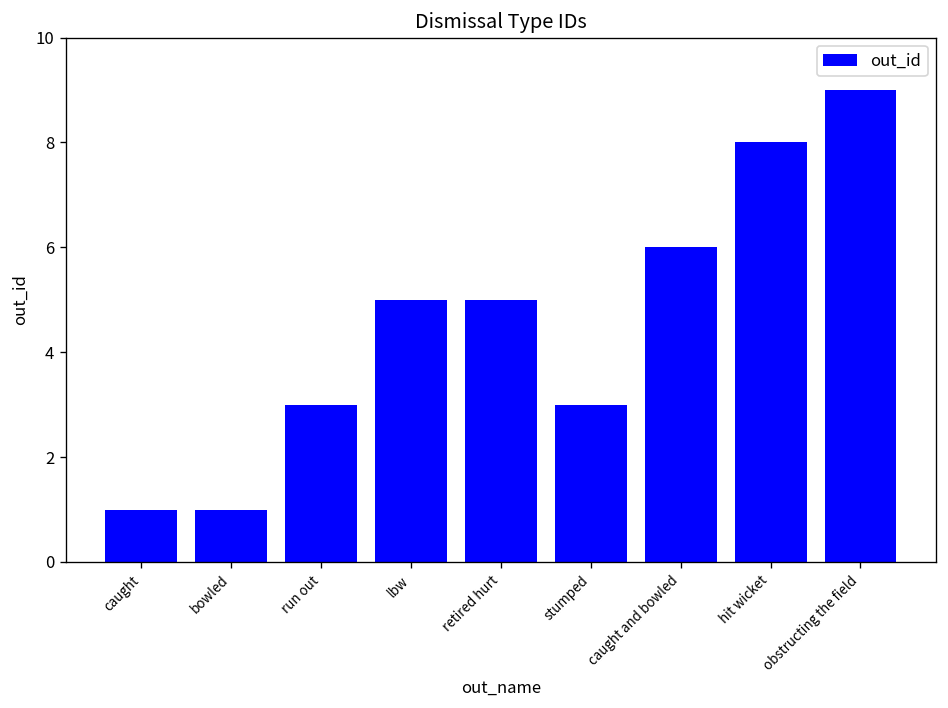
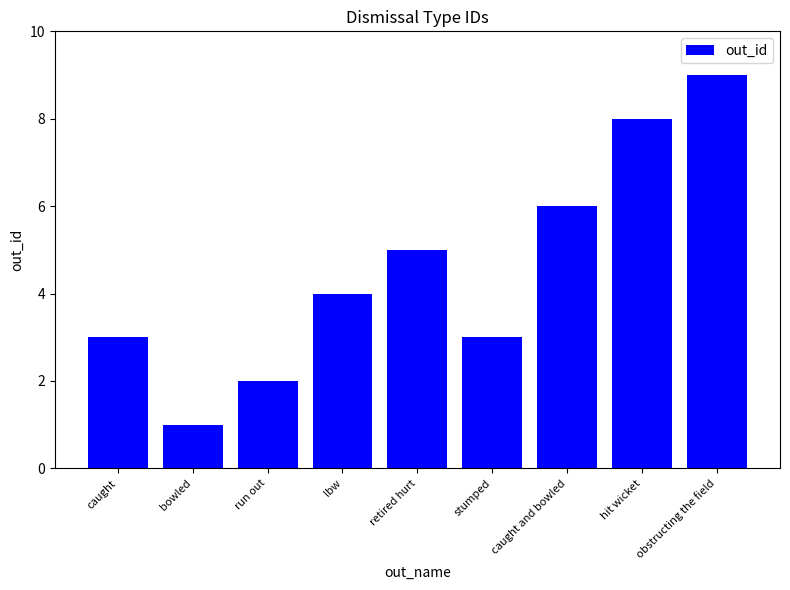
caught: 1 -> 3
run out: 3 -> 2
lbw: 5 -> 4
